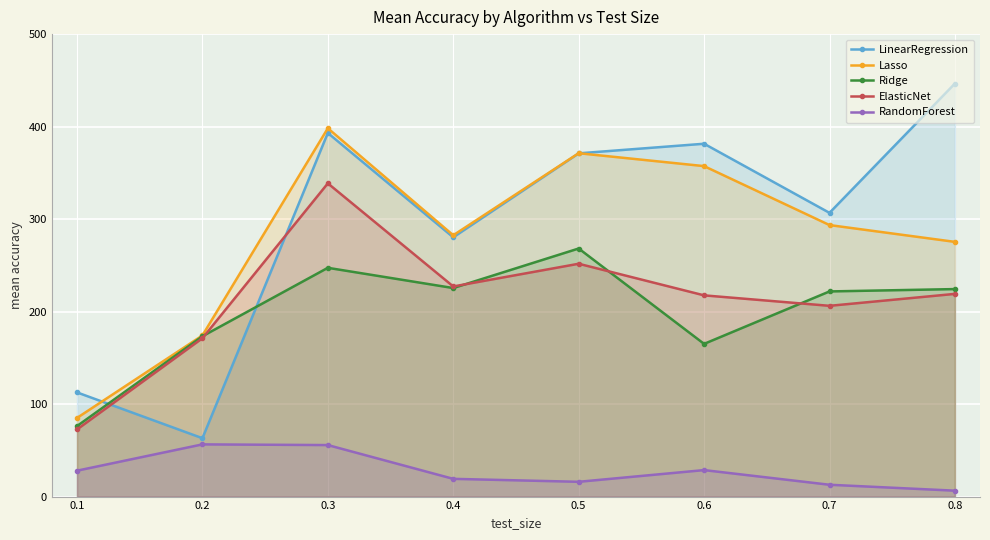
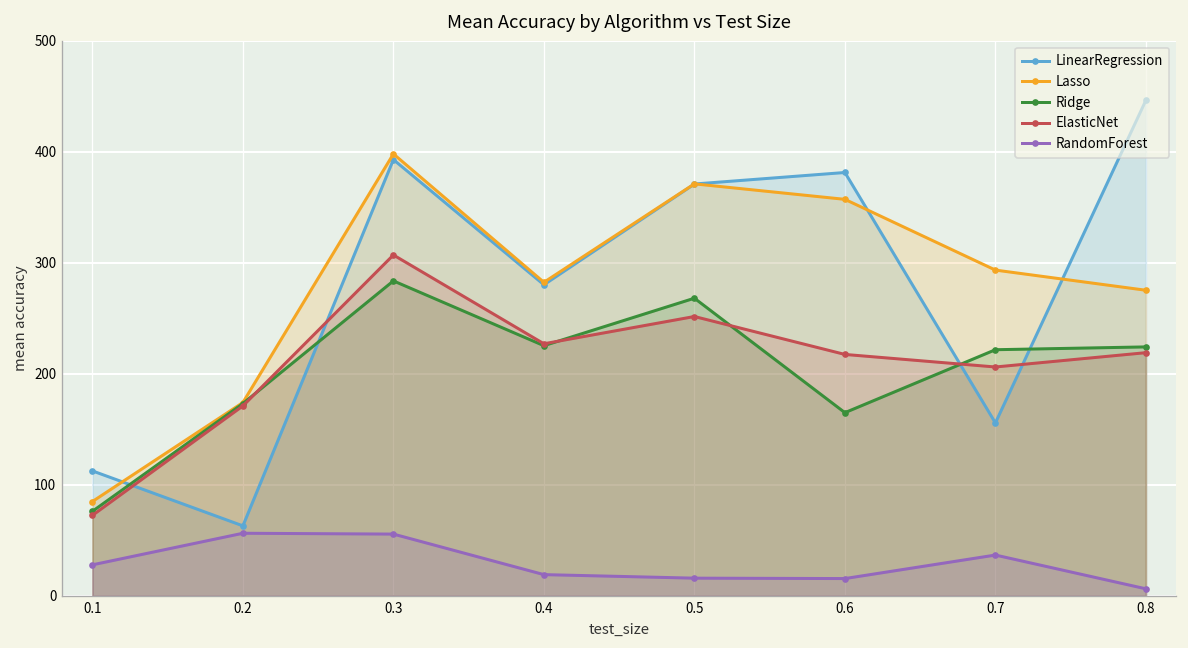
Ridge, 0.3: 250 -> 280
ElasticNet, 0.3: 340 -> 310
RandomForest, 0.6: 30 -> 20
LinearRegression, 0.7: 310 -> 160
RandomForest, 0.7: 10 -> 40
